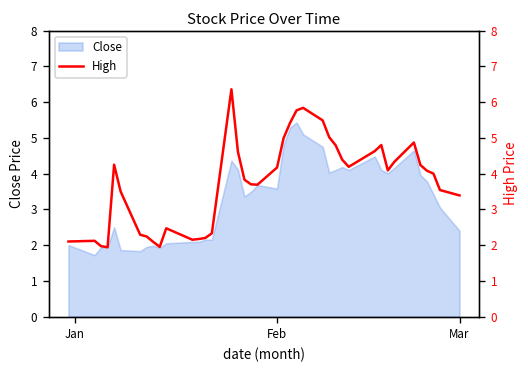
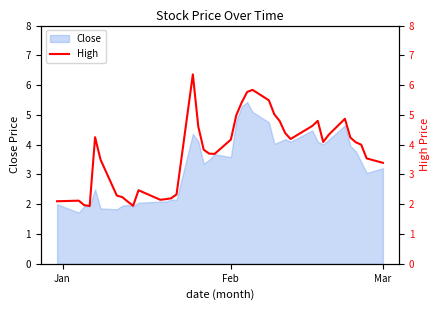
Close, Mar: 2.4 -> 3.2
